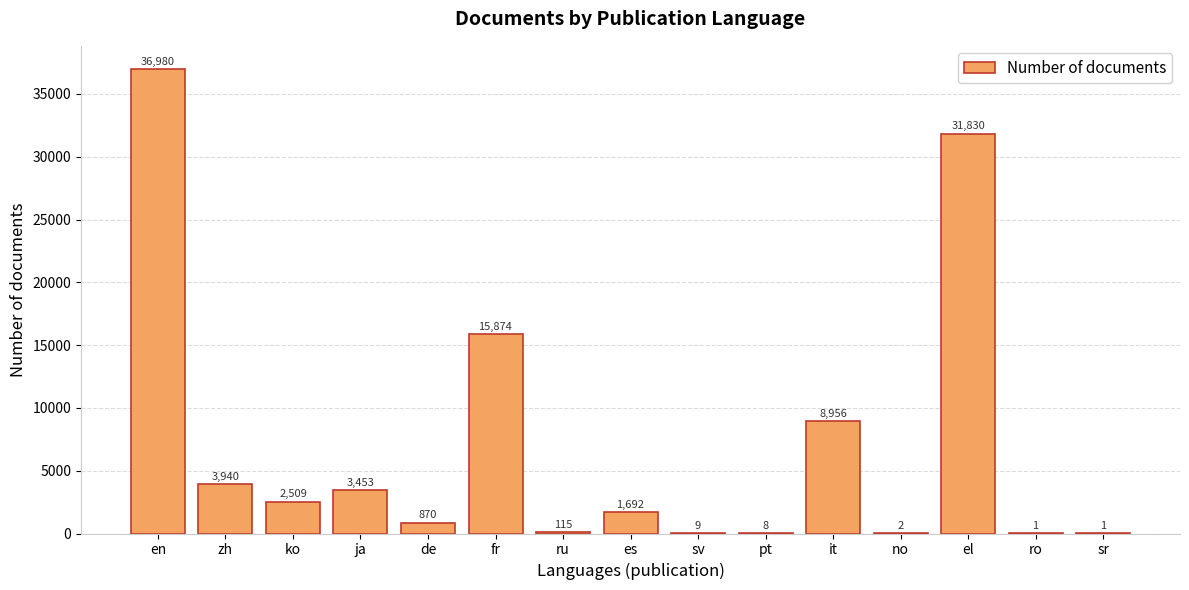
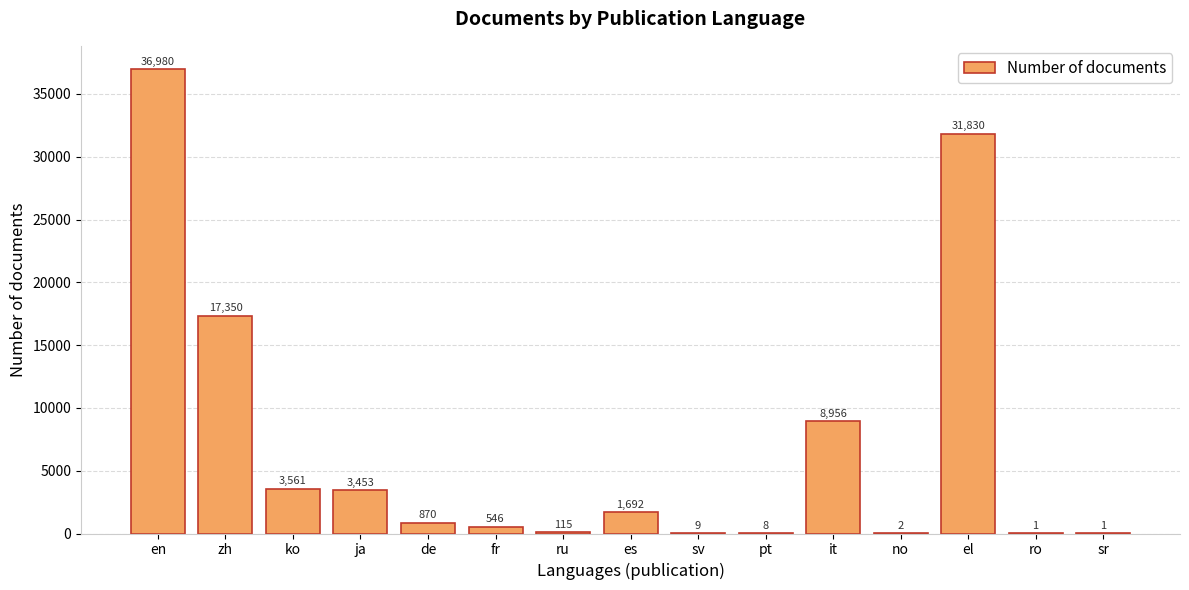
zh: 3,940 -> 17,350
ko: 2,509 -> 3,561
fr: 15,874 -> 546
